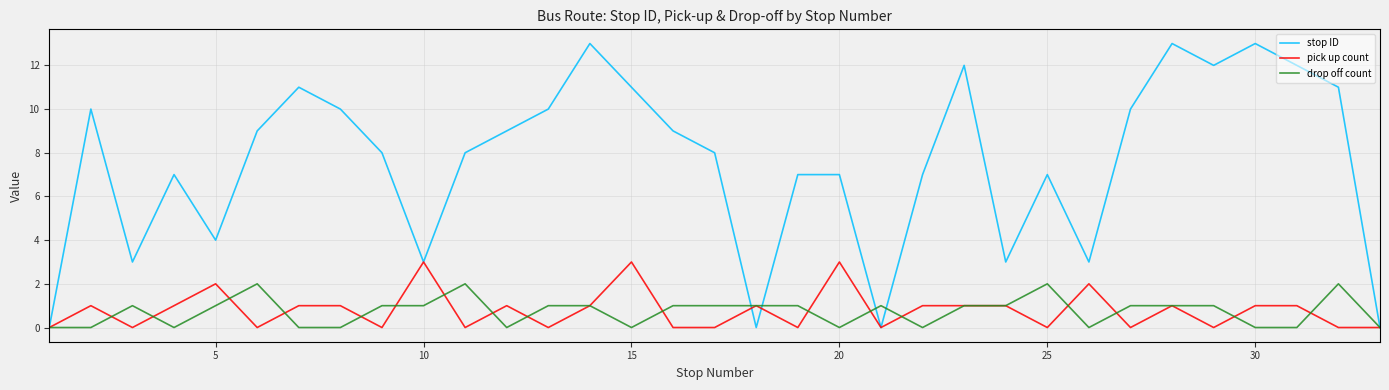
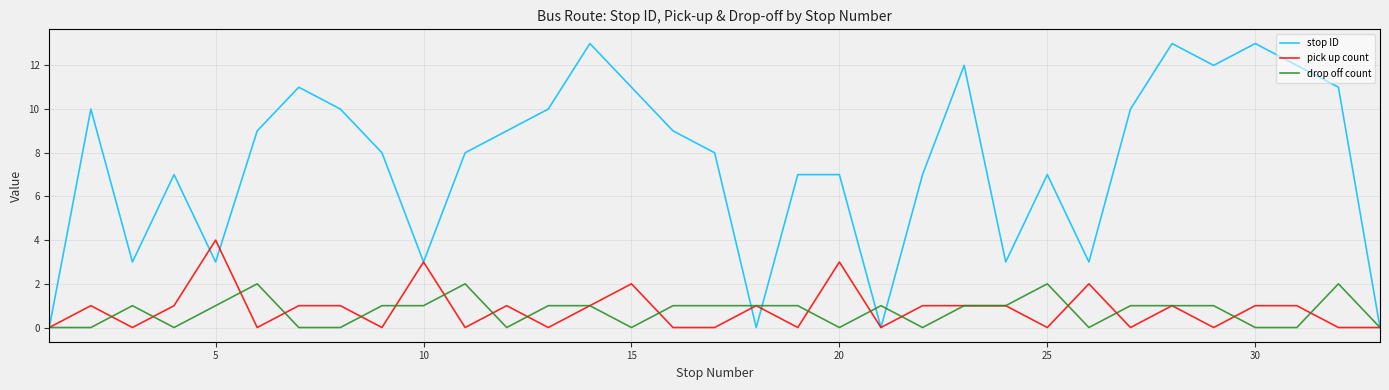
stop ID, 5: 4 -> 3
pick up count, 5: 2 -> 4
pick up count, 15: 3 -> 2
